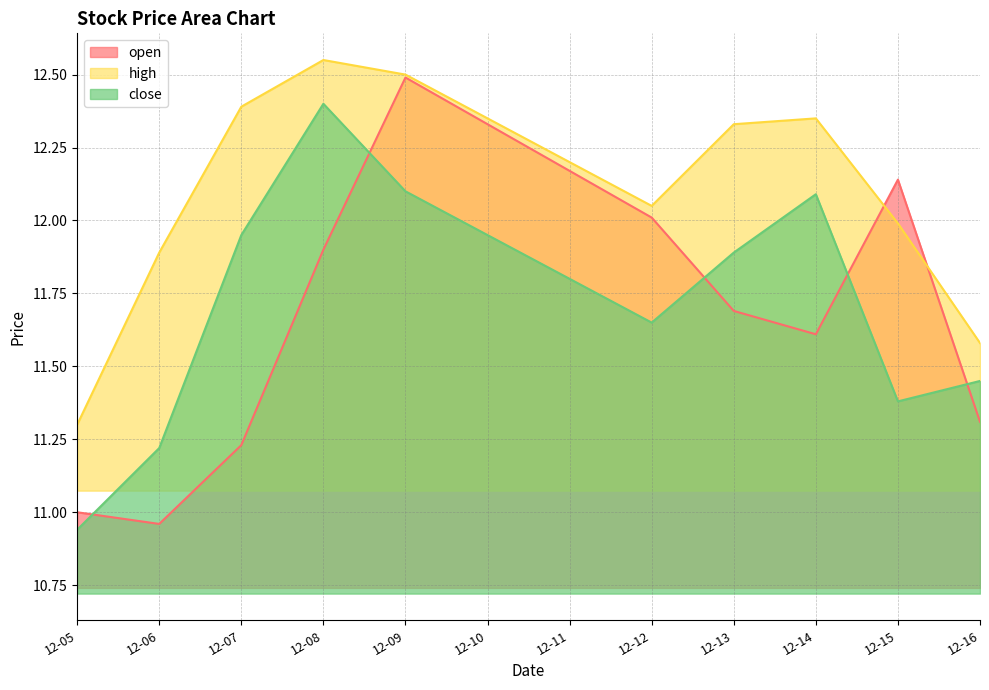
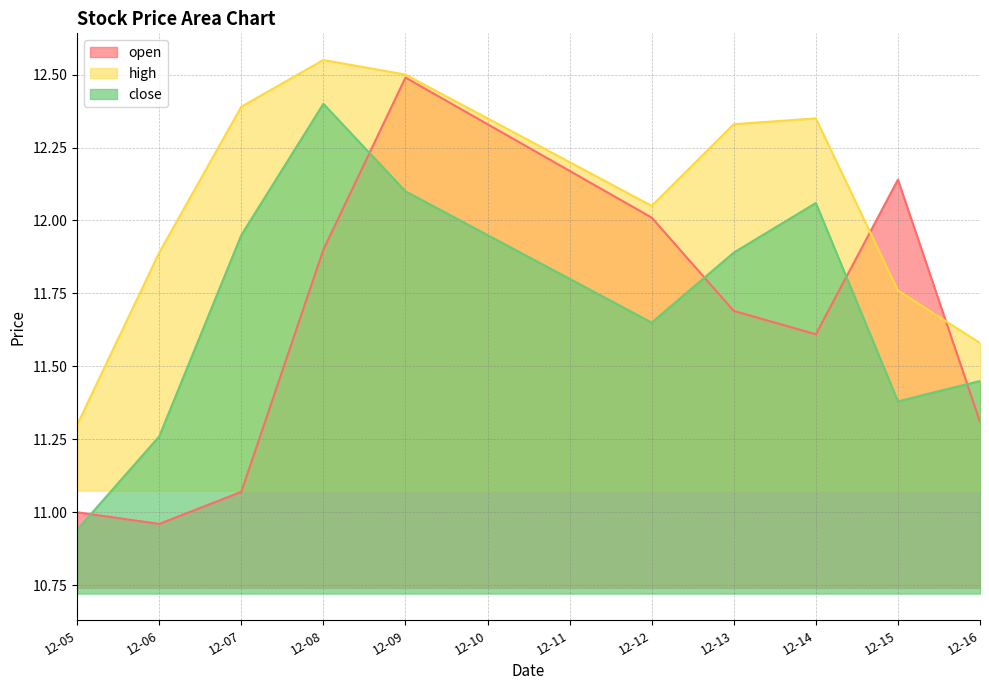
close, 12-06: 11.22 -> 11.26
open, 12-07: 11.23 -> 11.07
close, 12-14: 12.09 -> 12.06
high, 12-15: 11.99 -> 11.76
